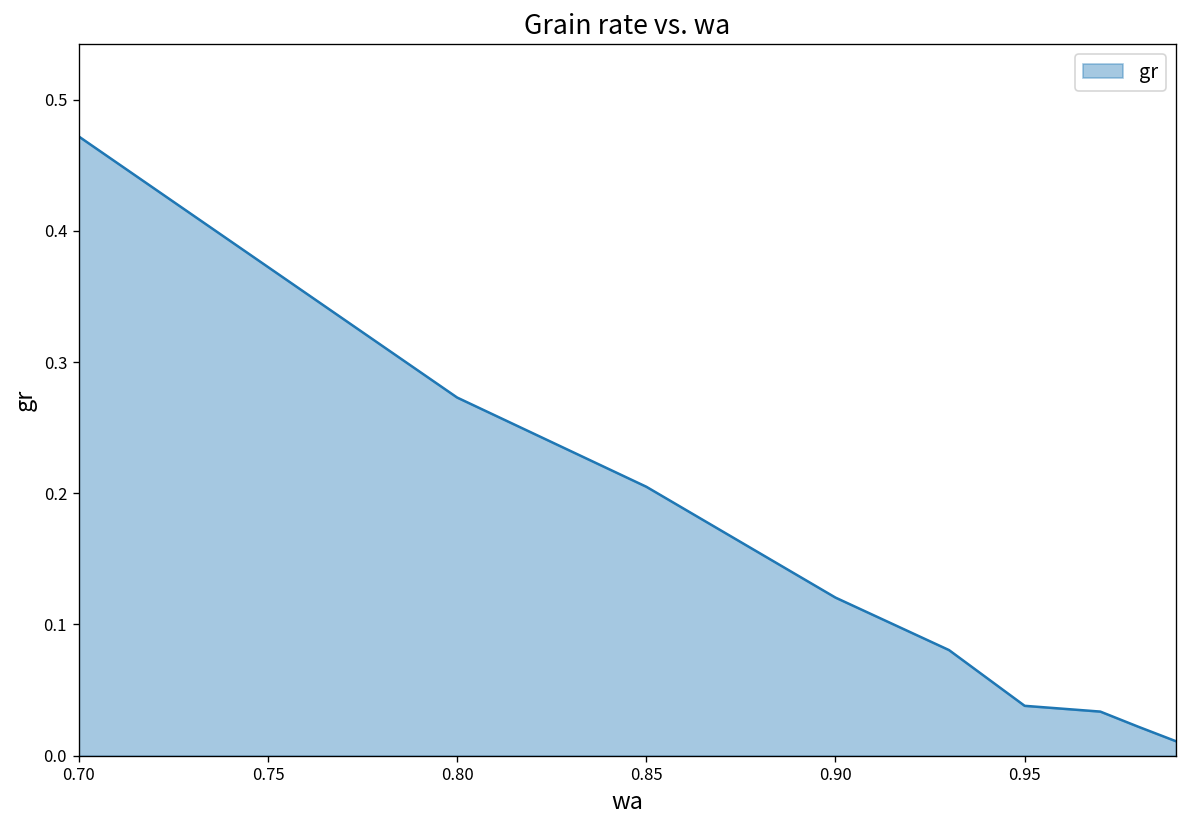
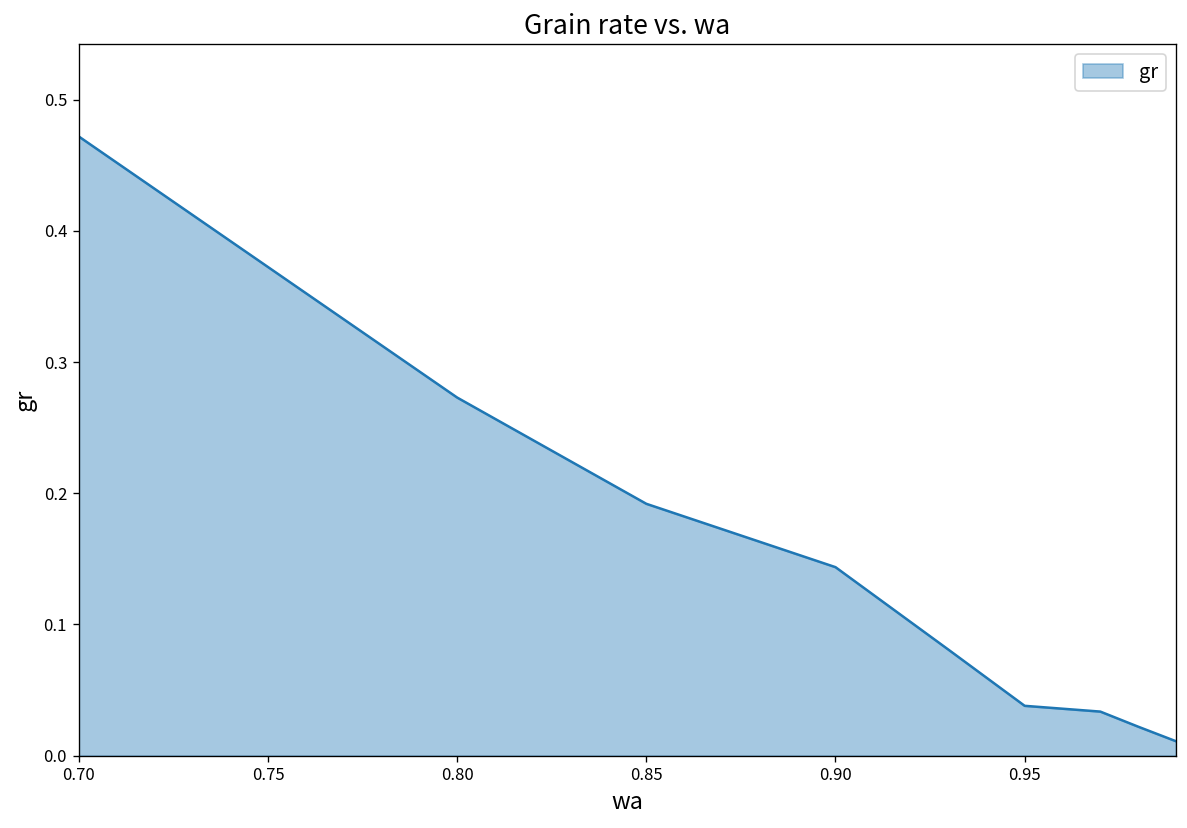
0.85: 0.205 -> 0.192
0.90: 0.121 -> 0.144
